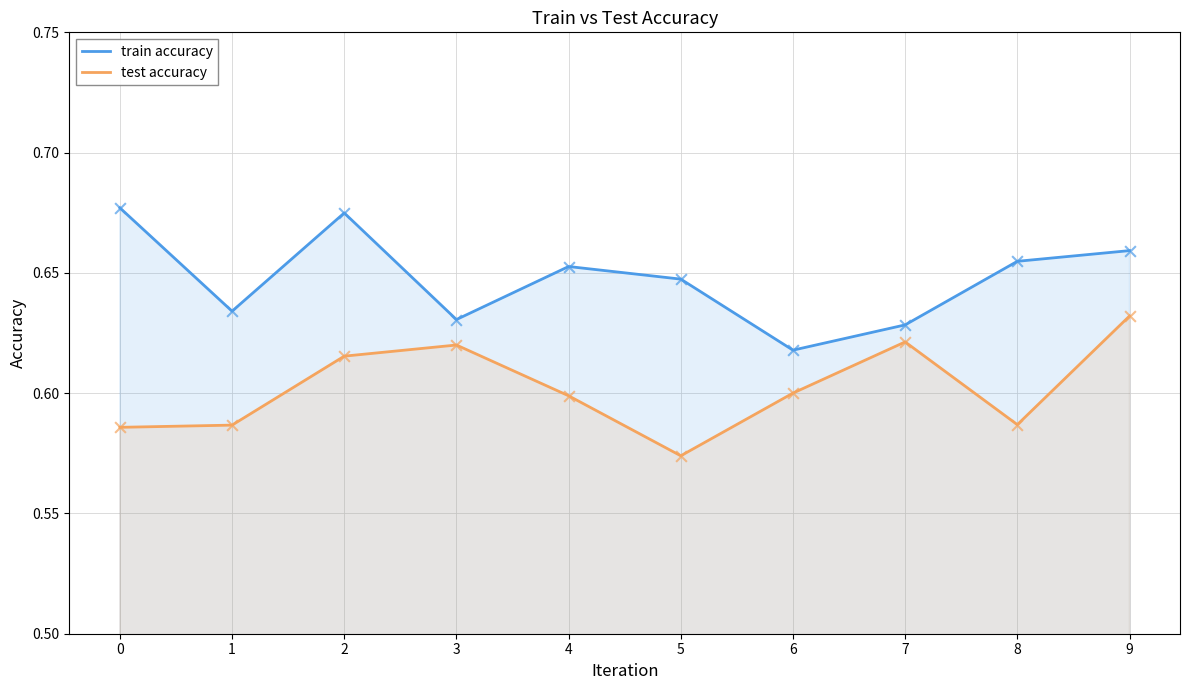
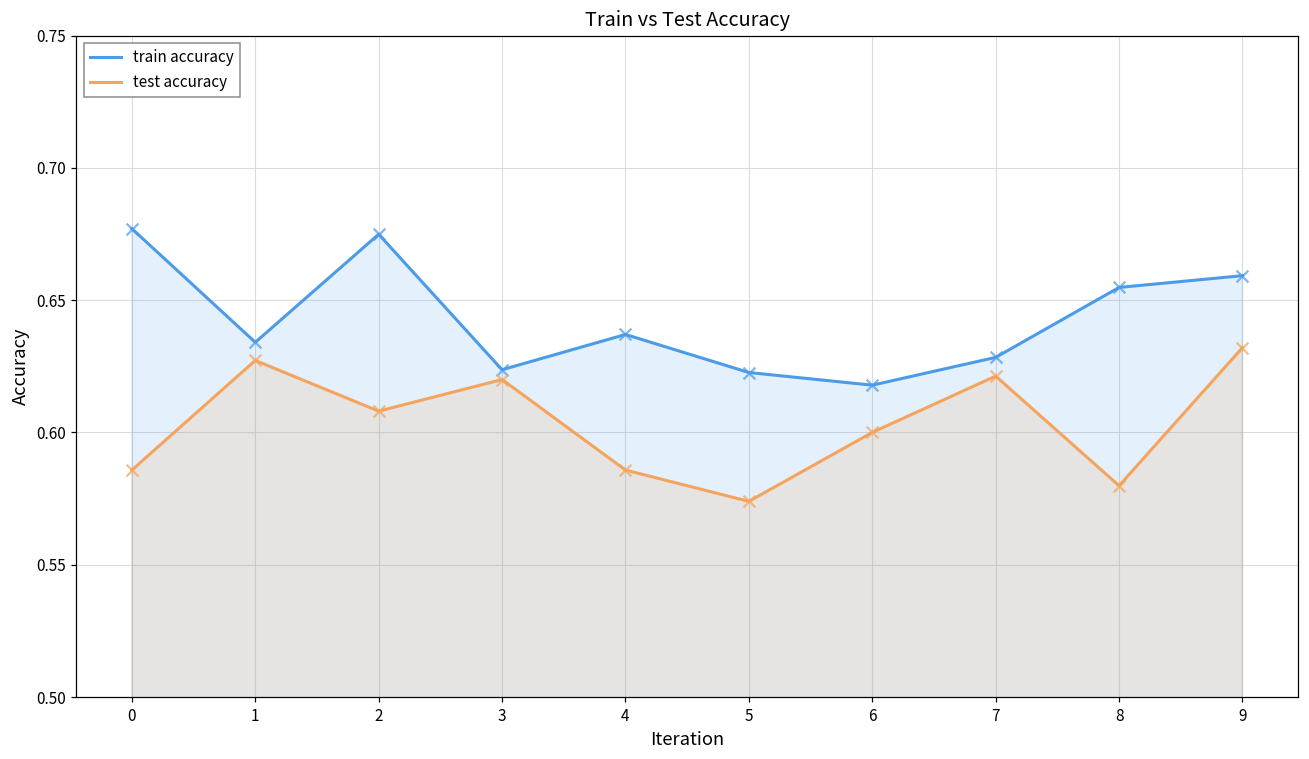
test accuracy, 1: 0.587 -> 0.627
test accuracy, 2: 0.615 -> 0.608
train accuracy, 3: 0.631 -> 0.624
train accuracy, 4: 0.653 -> 0.637
test accuracy, 4: 0.599 -> 0.586
train accuracy, 5: 0.647 -> 0.623
test accuracy, 8: 0.587 -> 0.580
